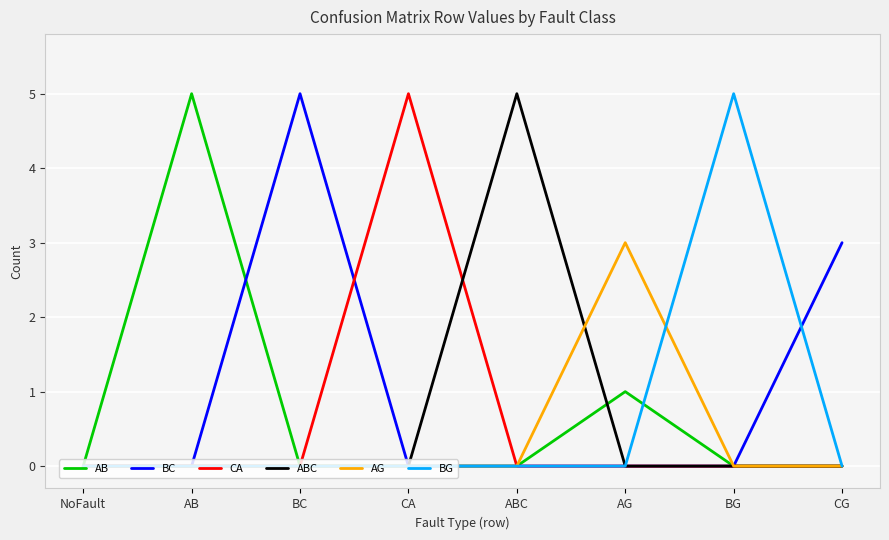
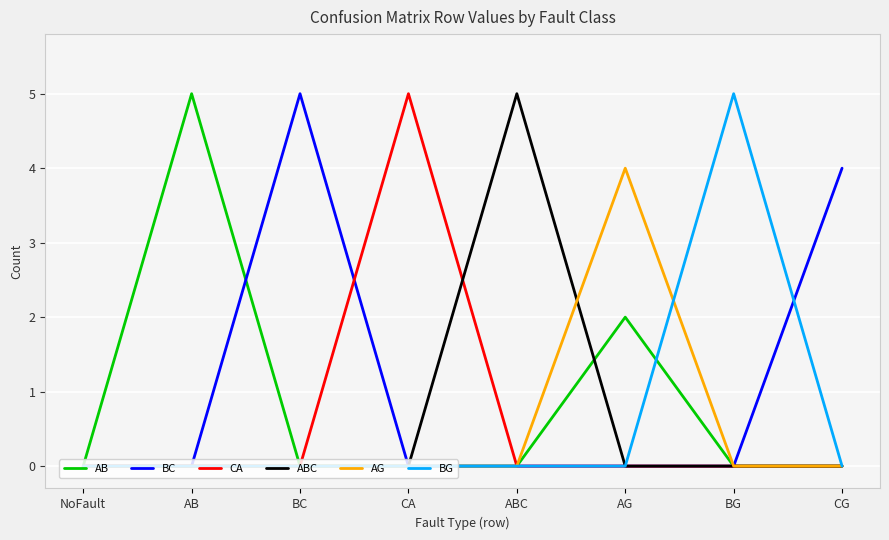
AB, AG: 1 -> 2
AG, AG: 3 -> 4
BC, CG: 3 -> 4
